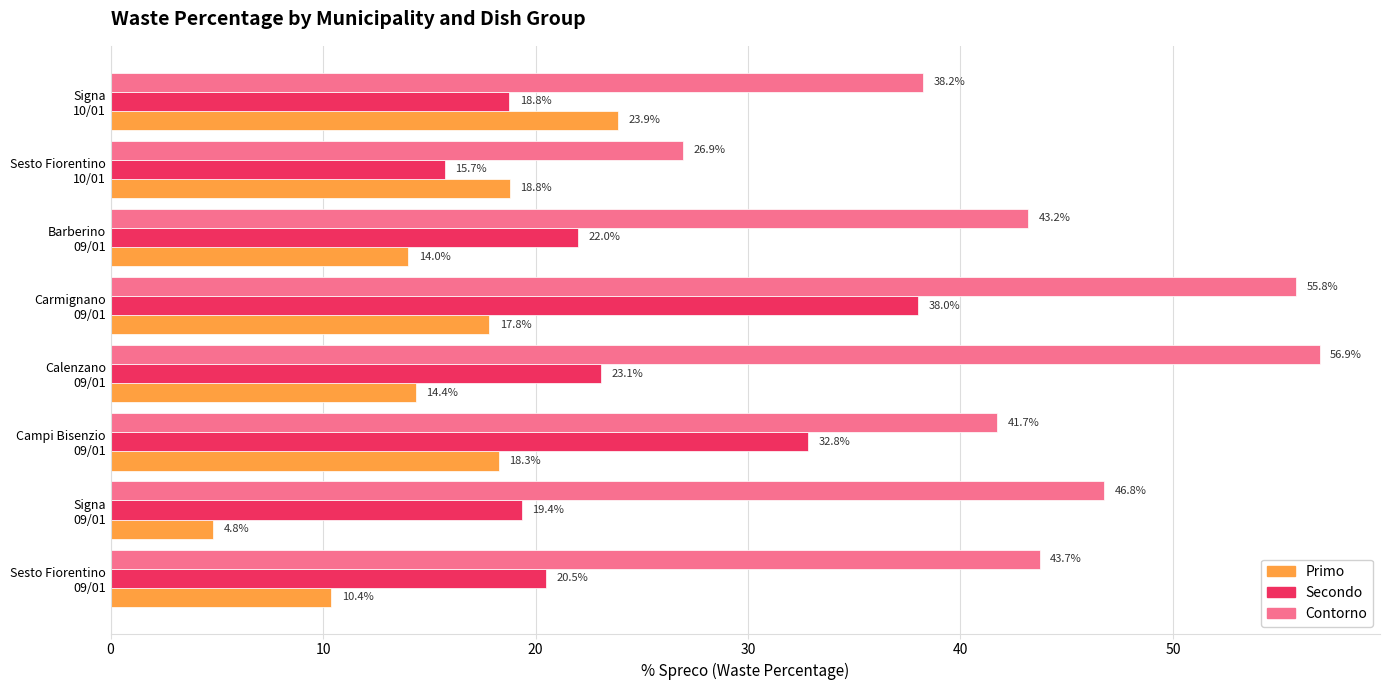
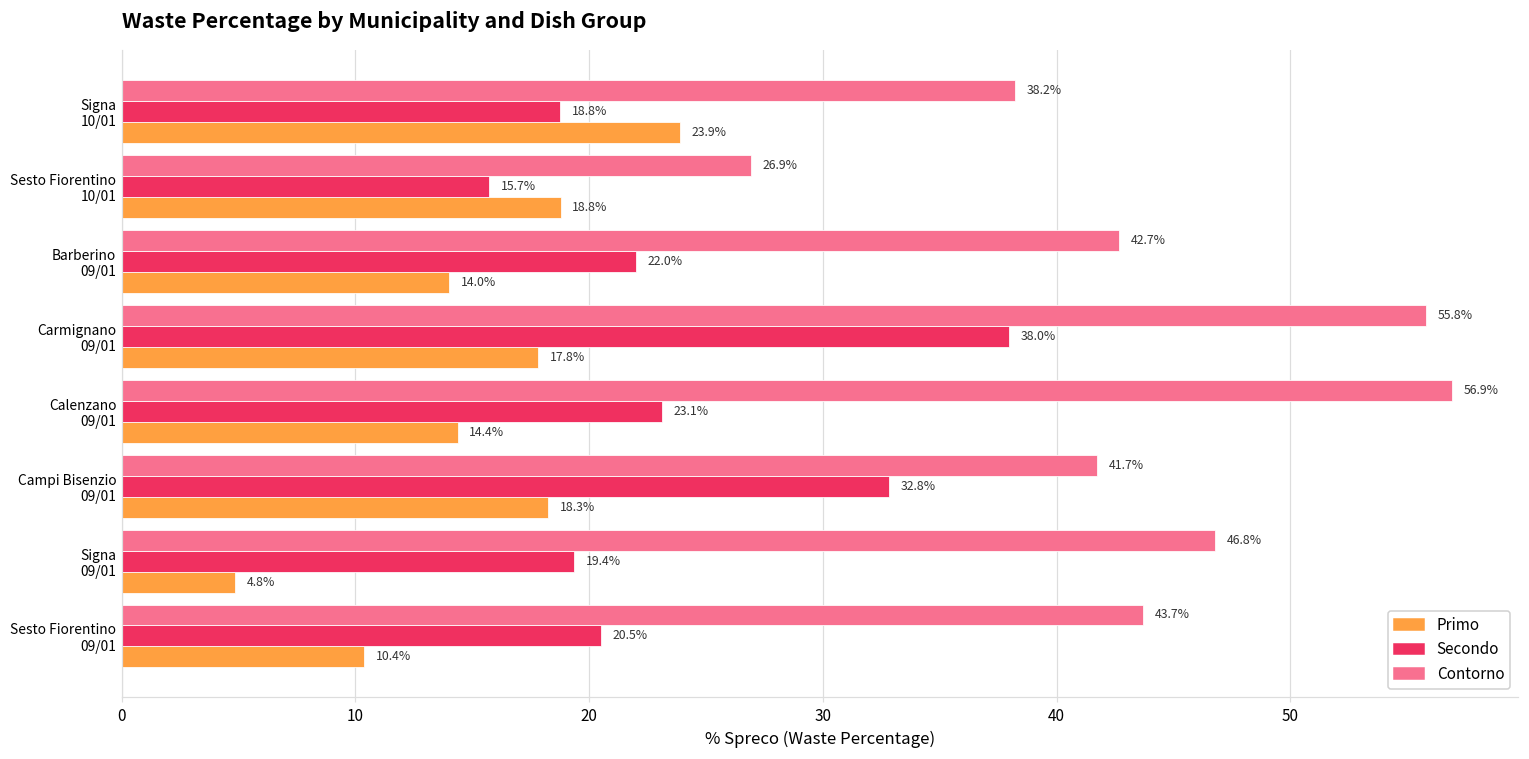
Contorno, Barberino 09/01: 43.2% -> 42.7%
